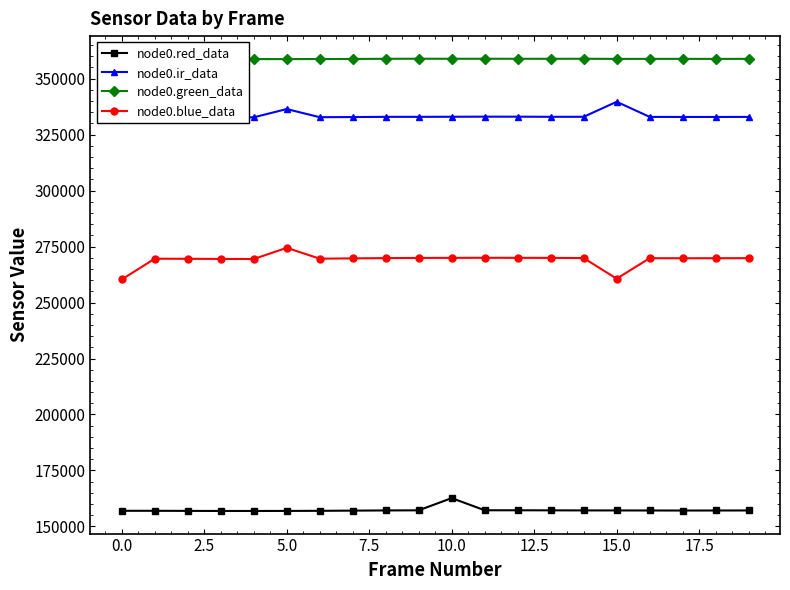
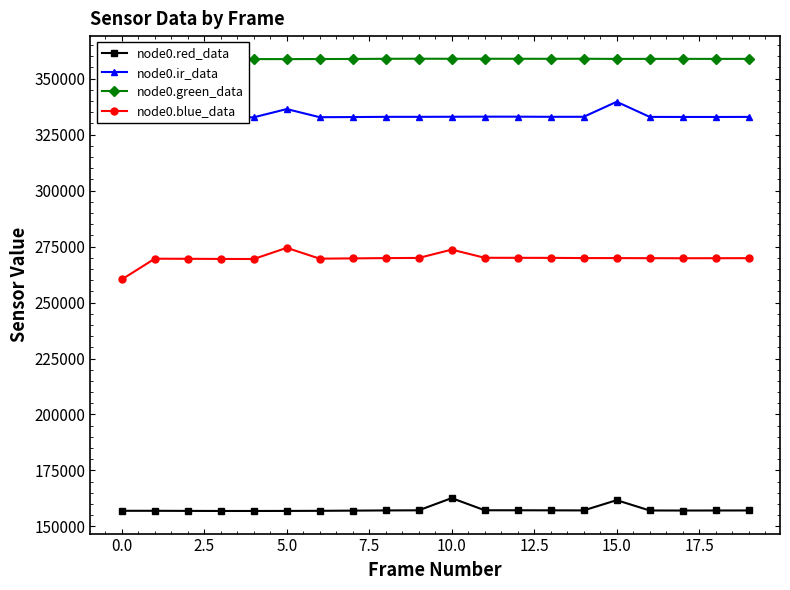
node0.blue_data, 10.0: 270000 -> 274000
node0.red_data, 15.0: 157000 -> 162000
node0.blue_data, 15.0: 261000 -> 270000
